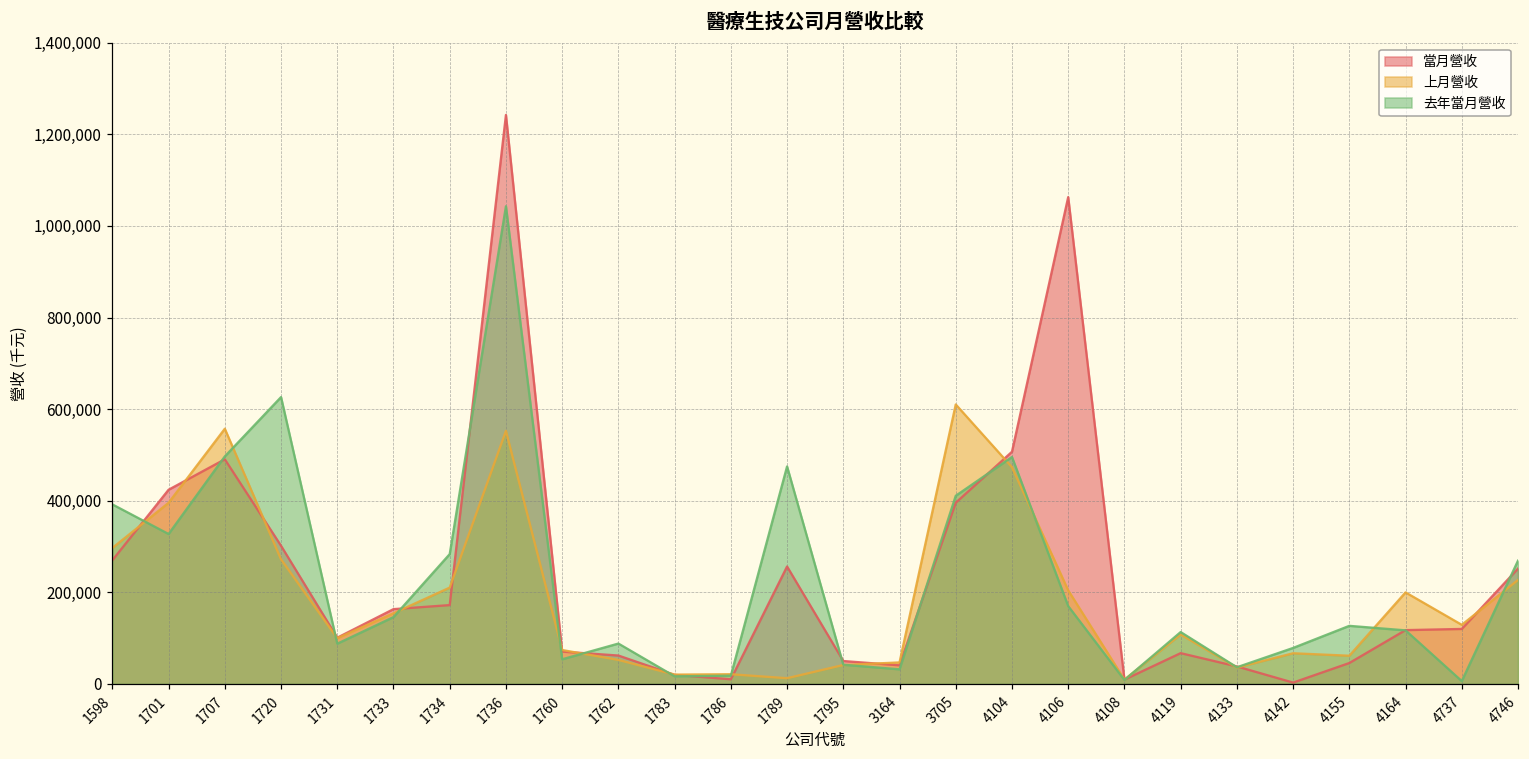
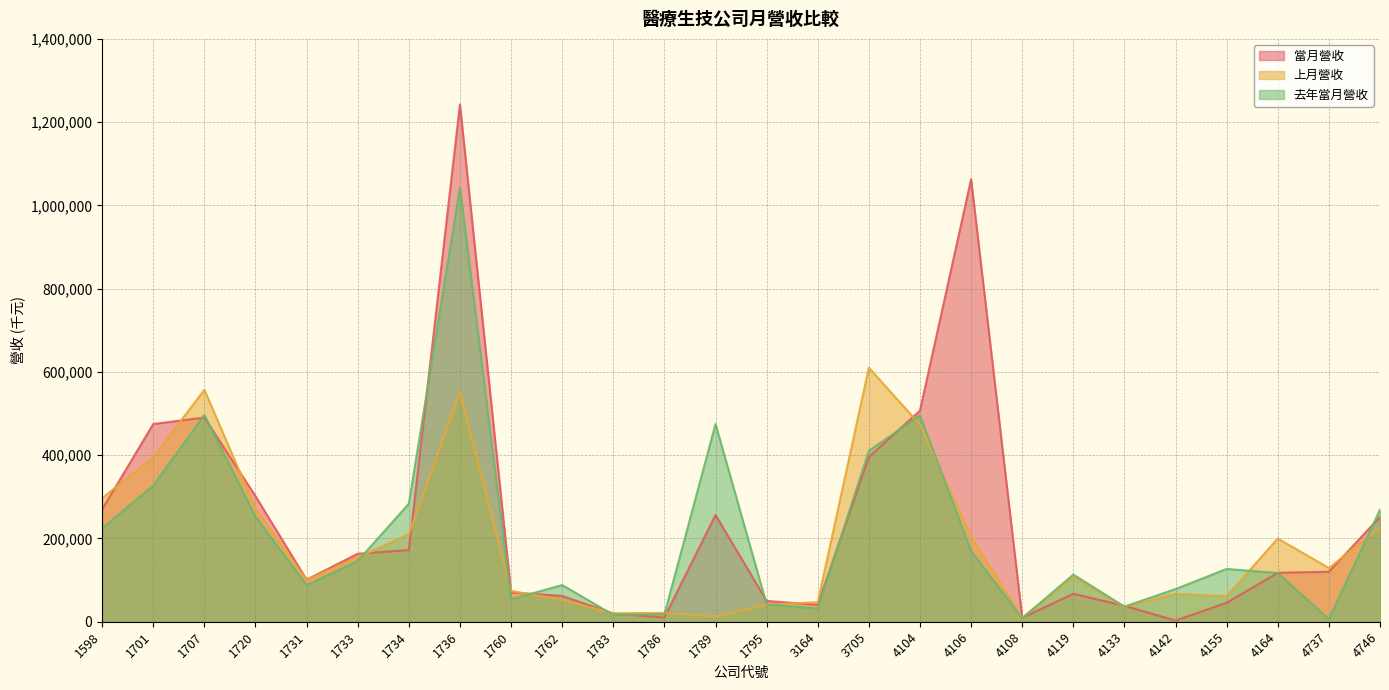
去年當月營收, 1598: 390,000 -> 220,000
當月營收, 1701: 420,000 -> 470,000
去年當月營收, 1720: 630,000 -> 250,000
